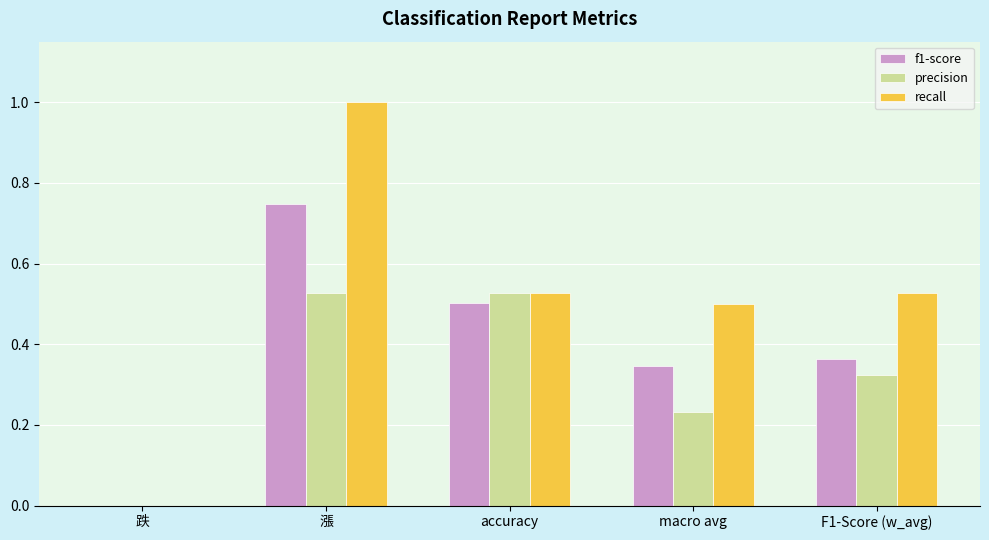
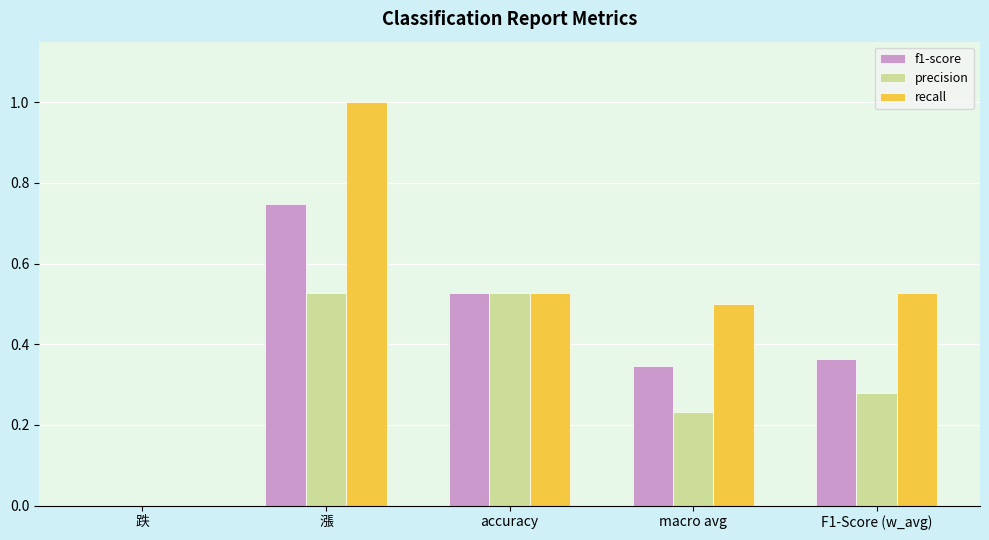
f1-score, accuracy: 0.50 -> 0.53
precision, F1-Score (w_avg): 0.32 -> 0.28
